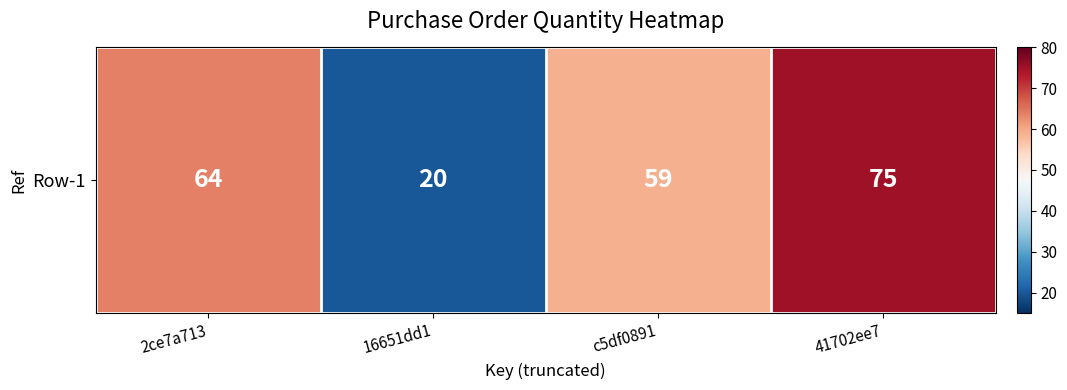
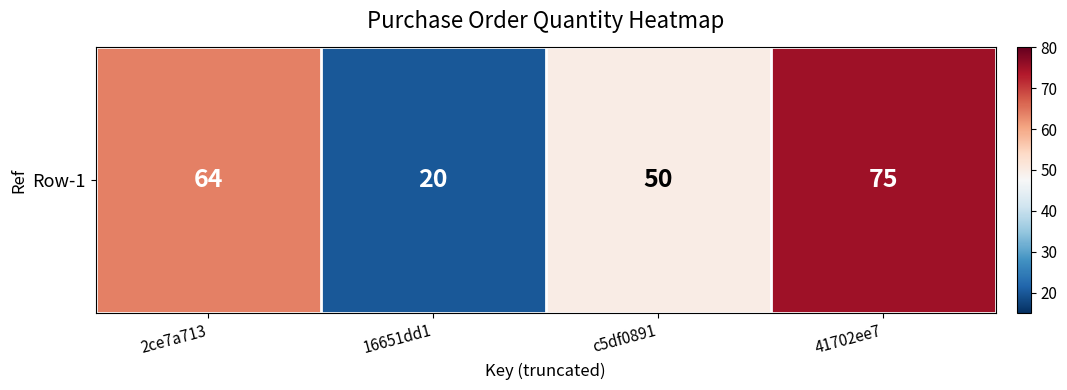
Row-1, c5df0891: 59 -> 50
